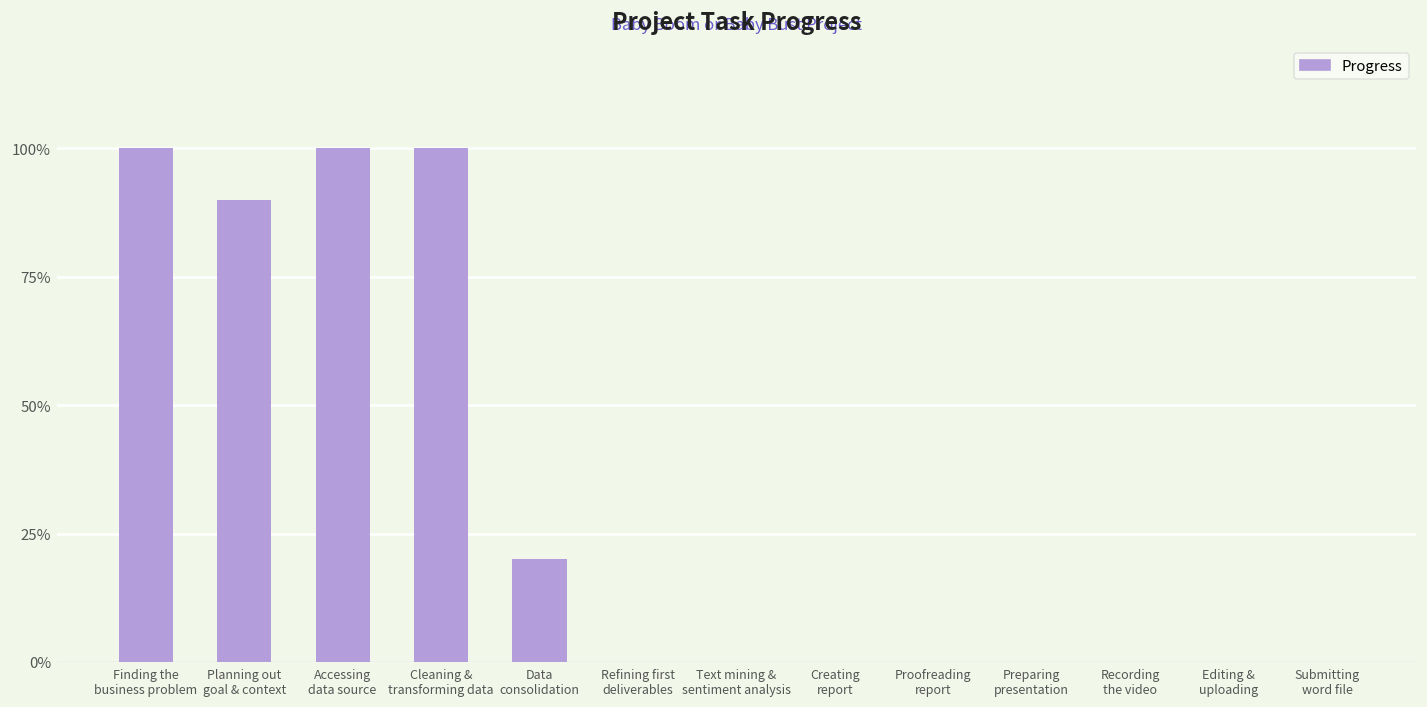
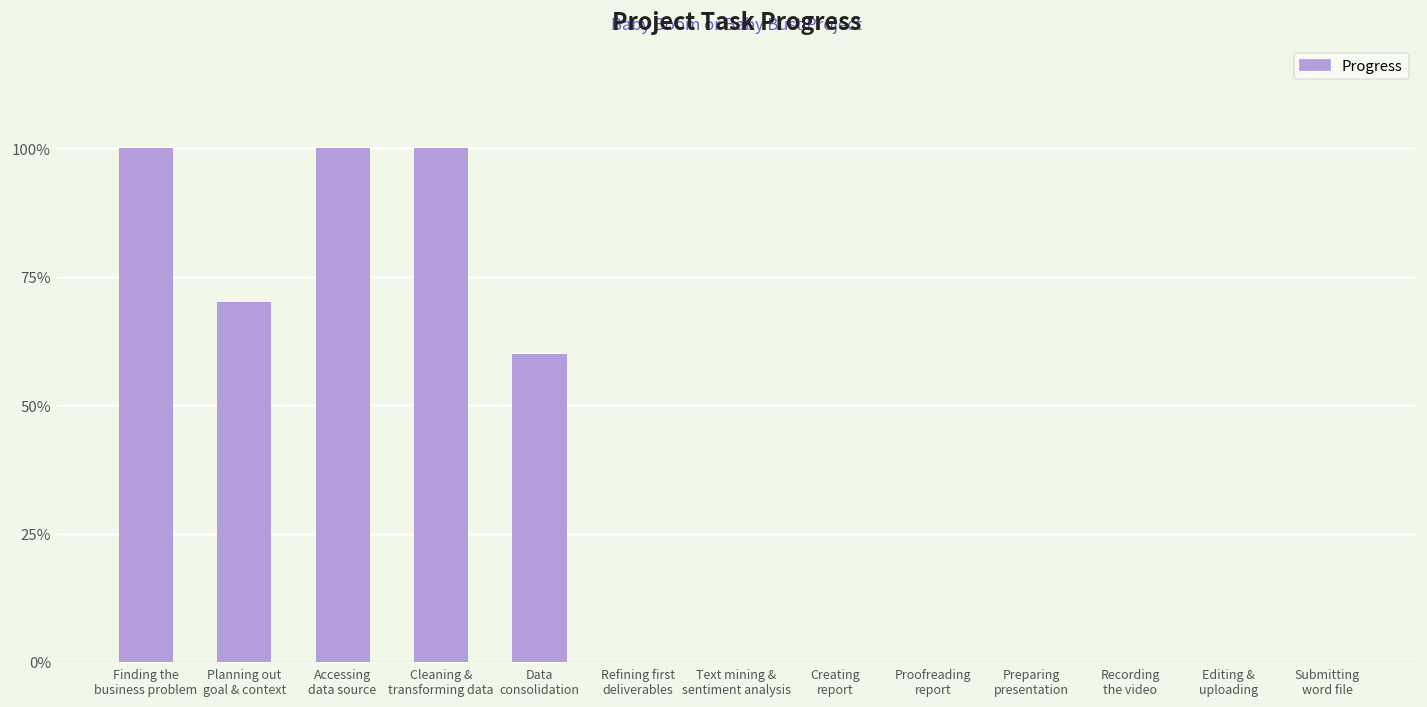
Planning out goal & context: 90% -> 70%
Data consolidation: 20% -> 60%
